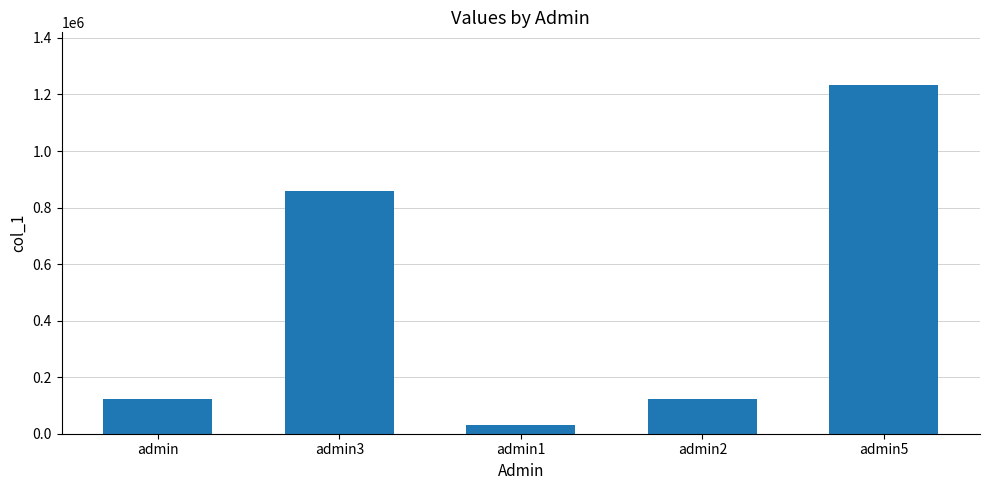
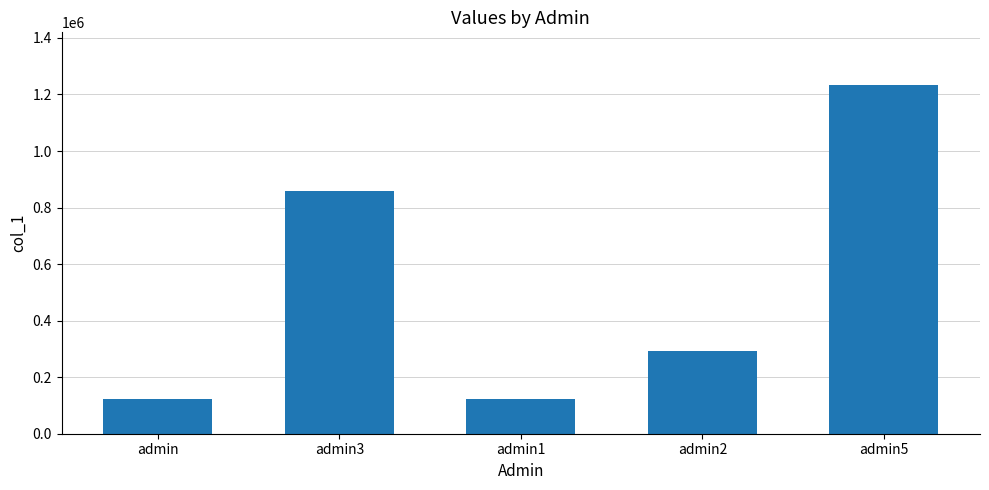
admin1: 30000 -> 120000
admin2: 120000 -> 290000
